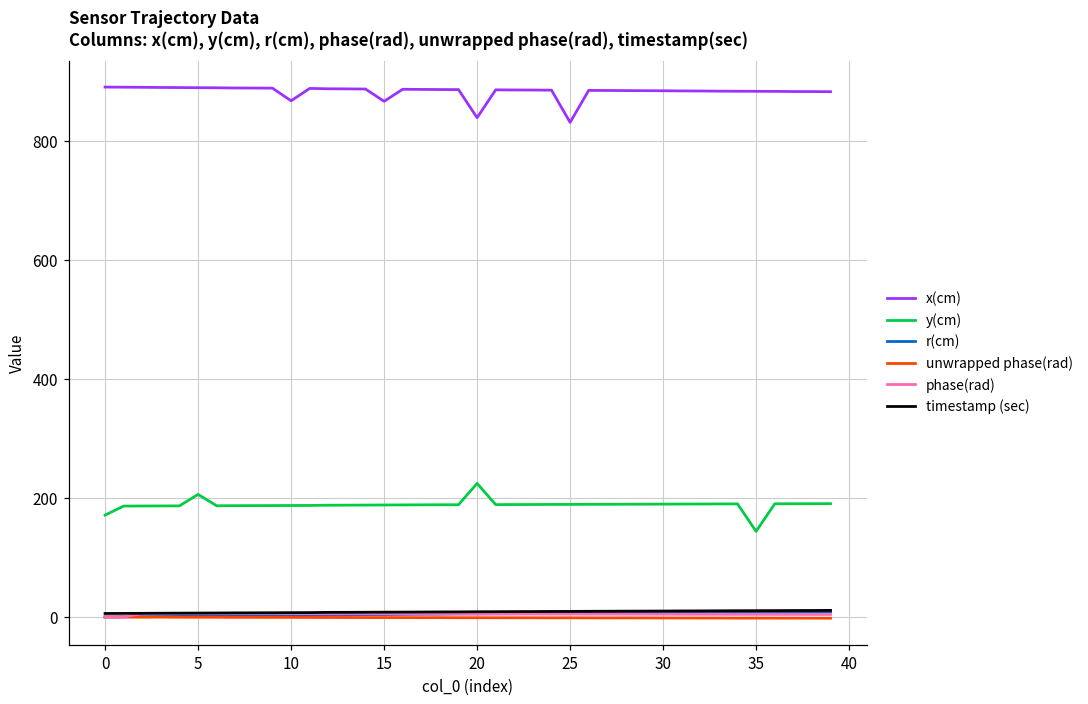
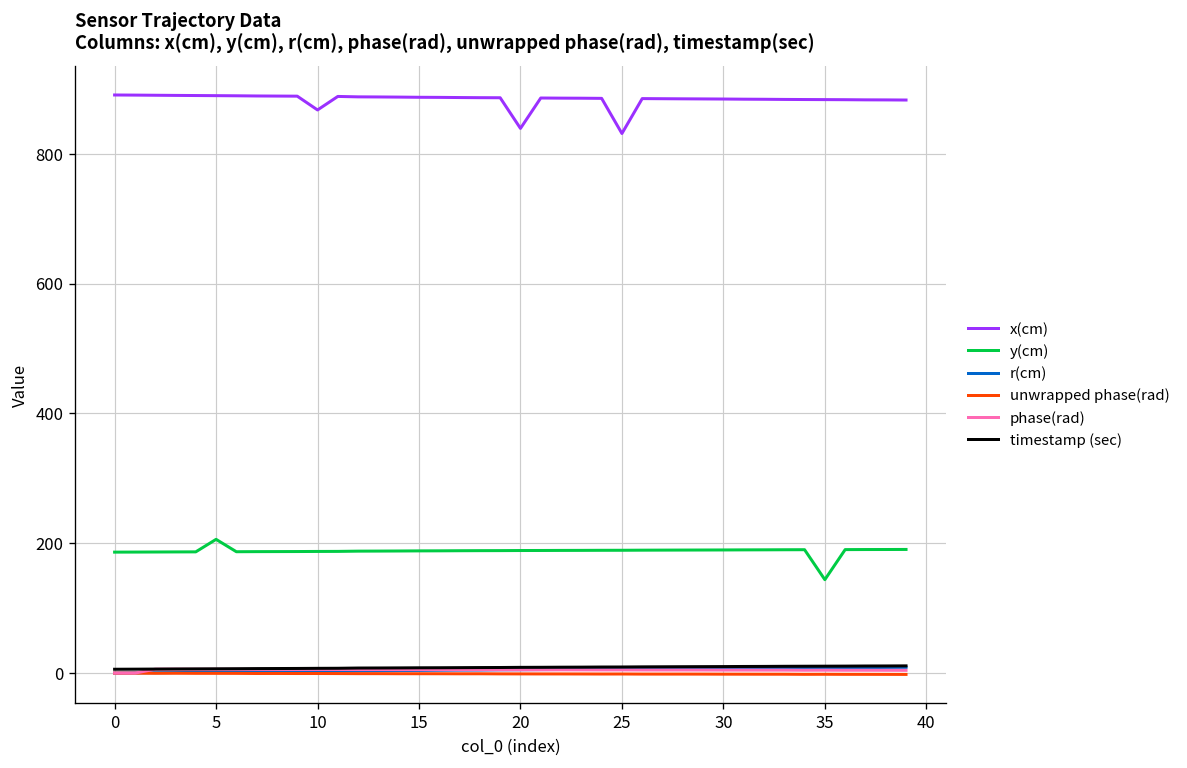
y(cm), 0: 170 -> 190
x(cm), 15: 870 -> 890
y(cm), 20: 220 -> 190
